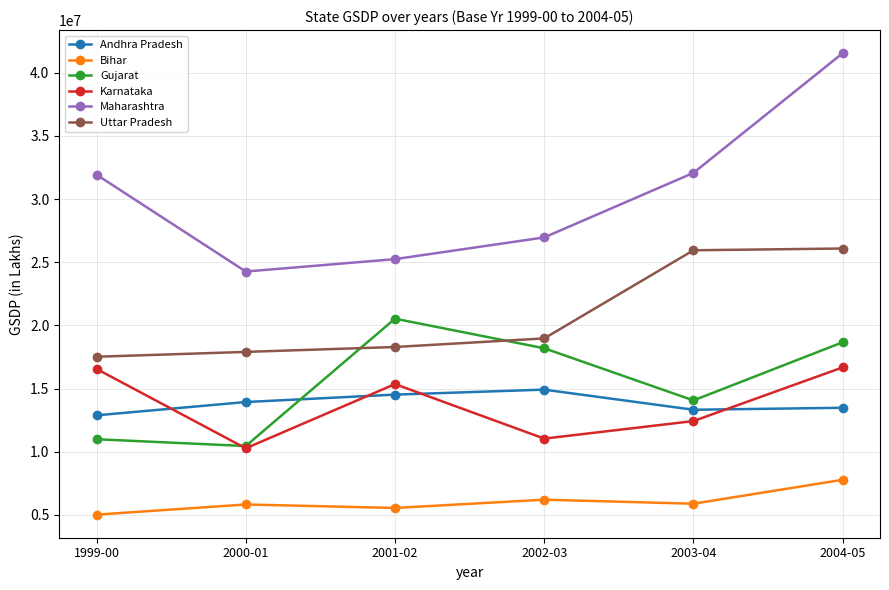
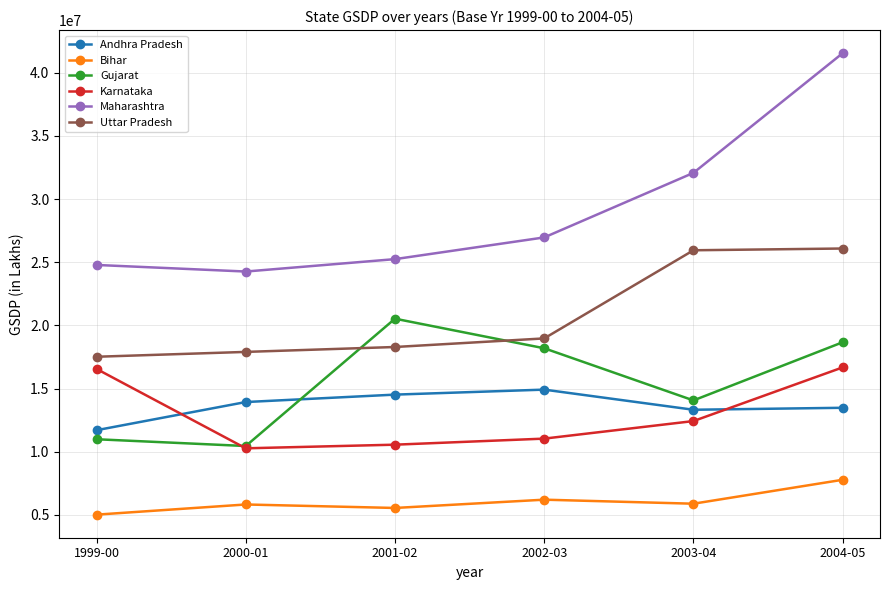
Andhra Pradesh, 1999-00: 12900000 -> 11700000
Maharashtra, 1999-00: 31900000 -> 24800000
Karnataka, 2001-02: 15400000 -> 10600000
